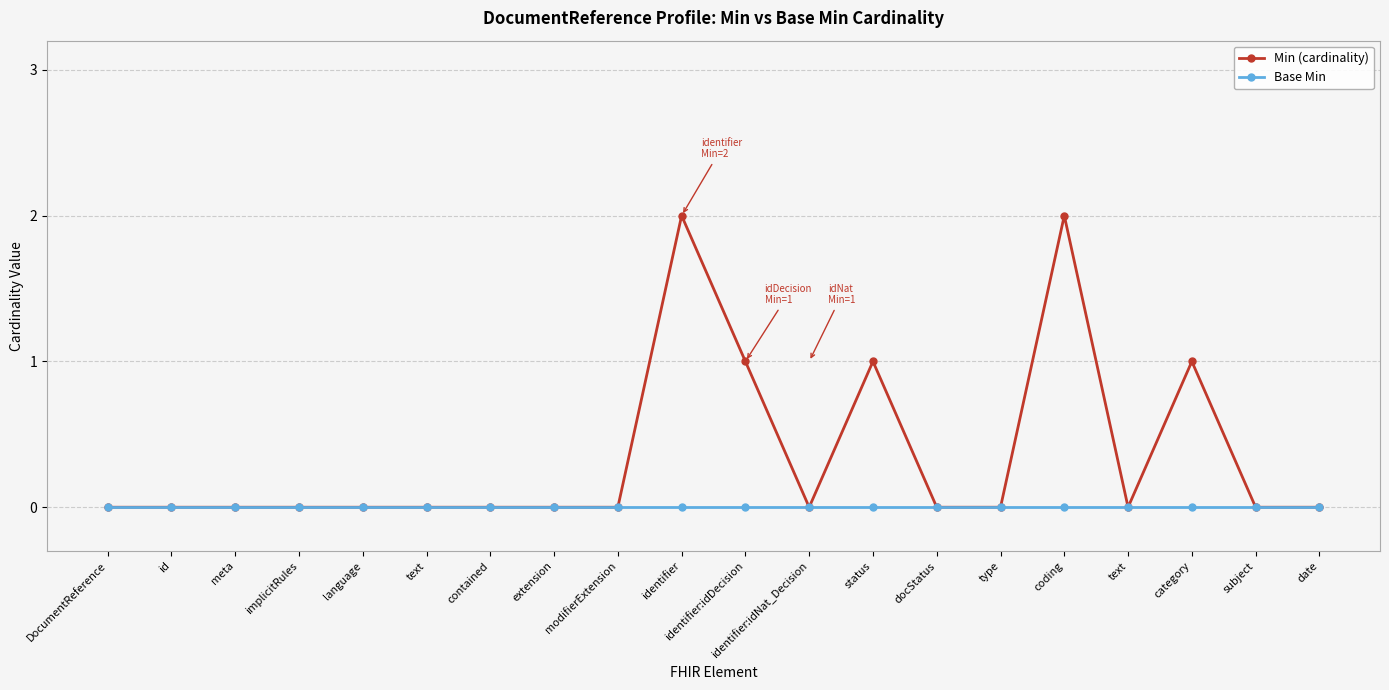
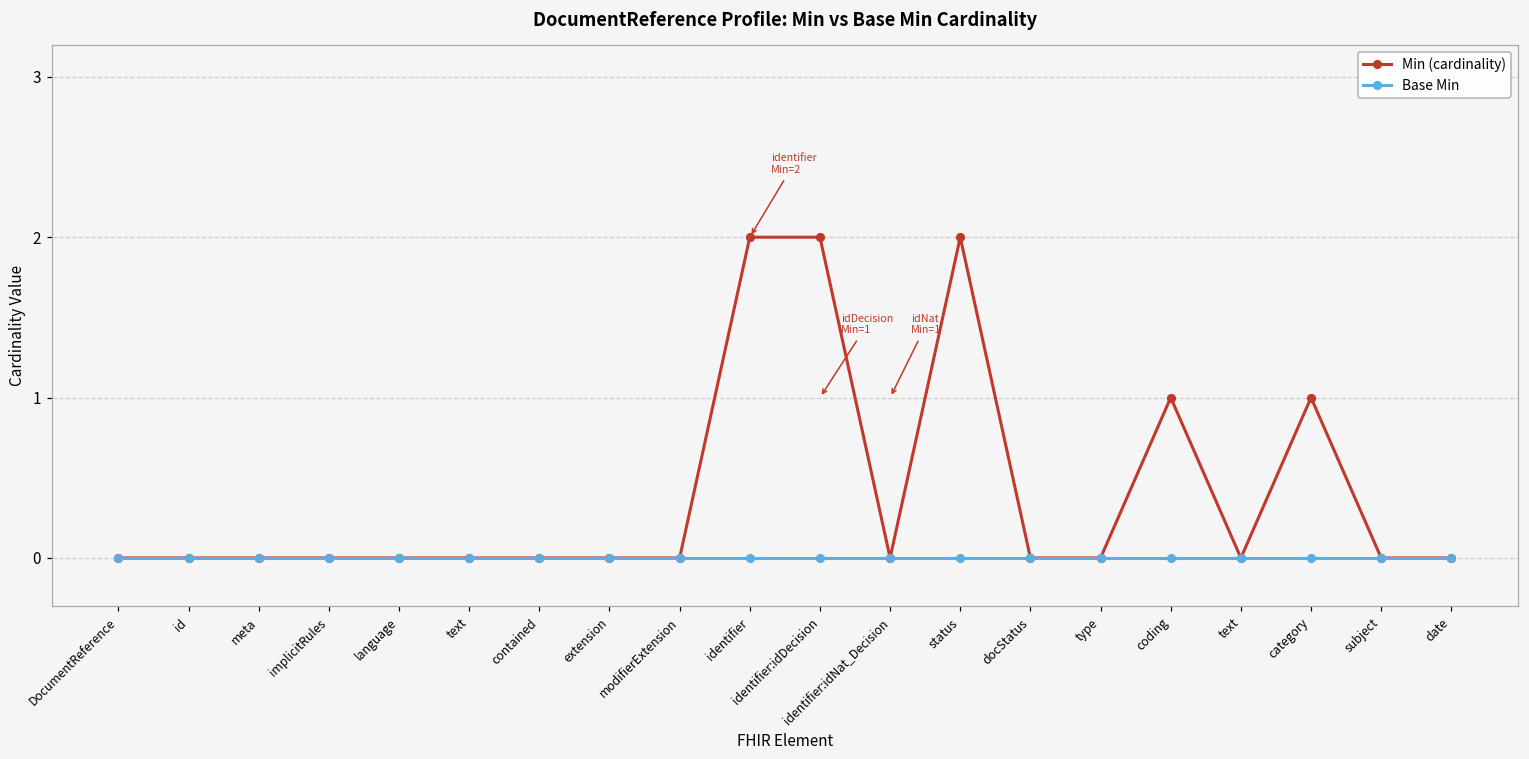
Min (cardinality), identifier:idDecision: 1 -> 2
Min (cardinality), status: 1 -> 2
Min (cardinality), coding: 2 -> 1
